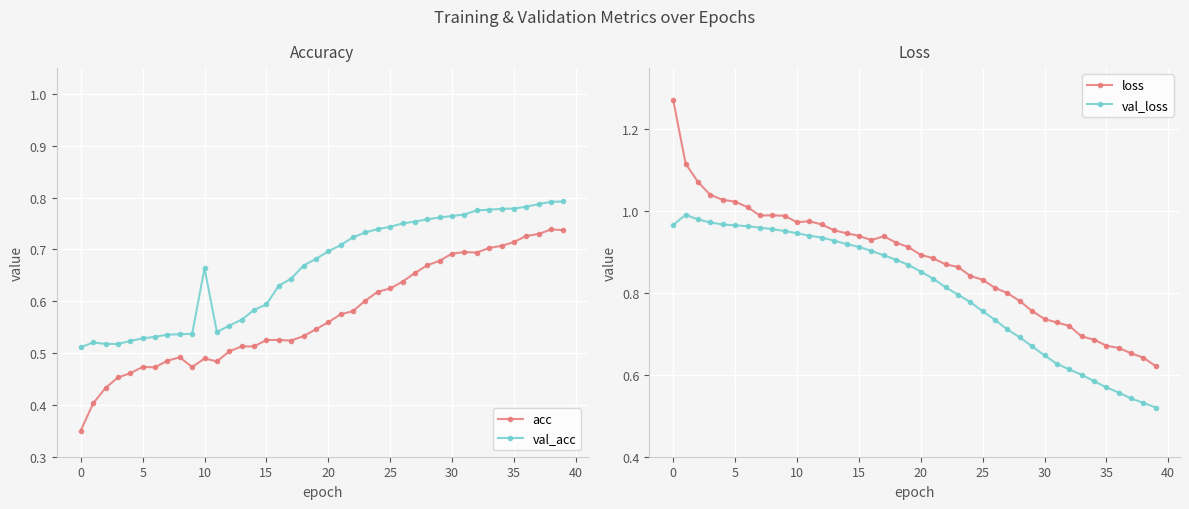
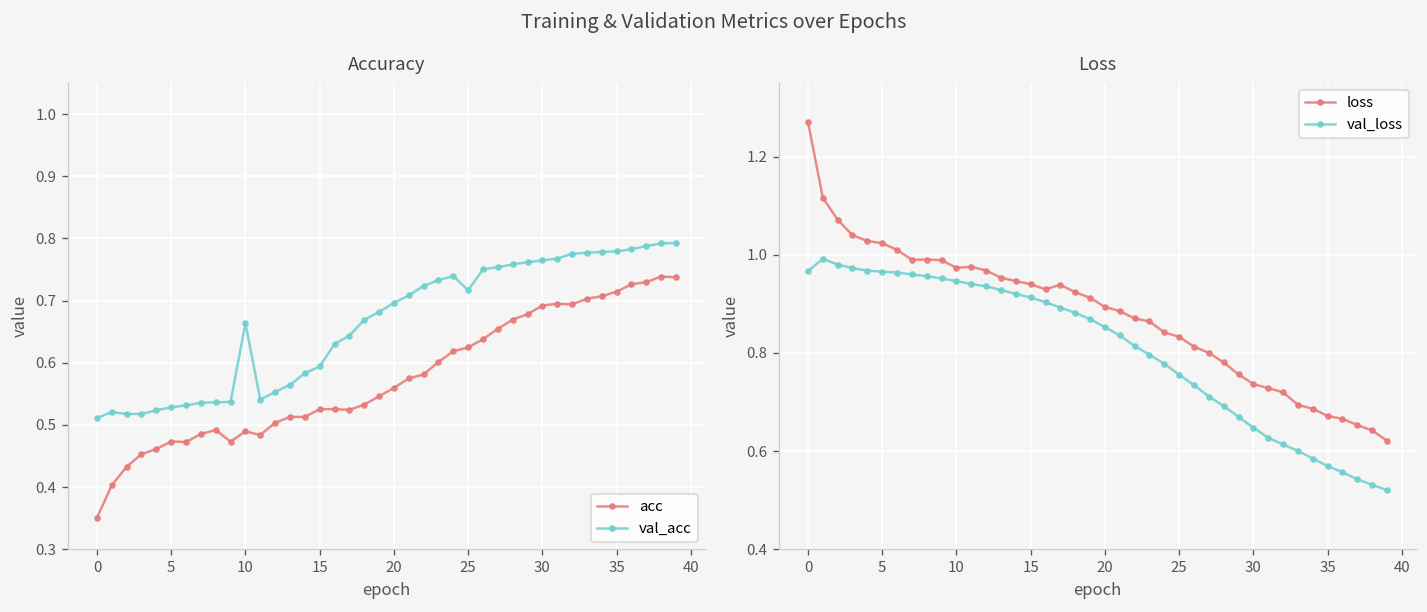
Accuracy, val_acc, 25: 0.74 -> 0.72
